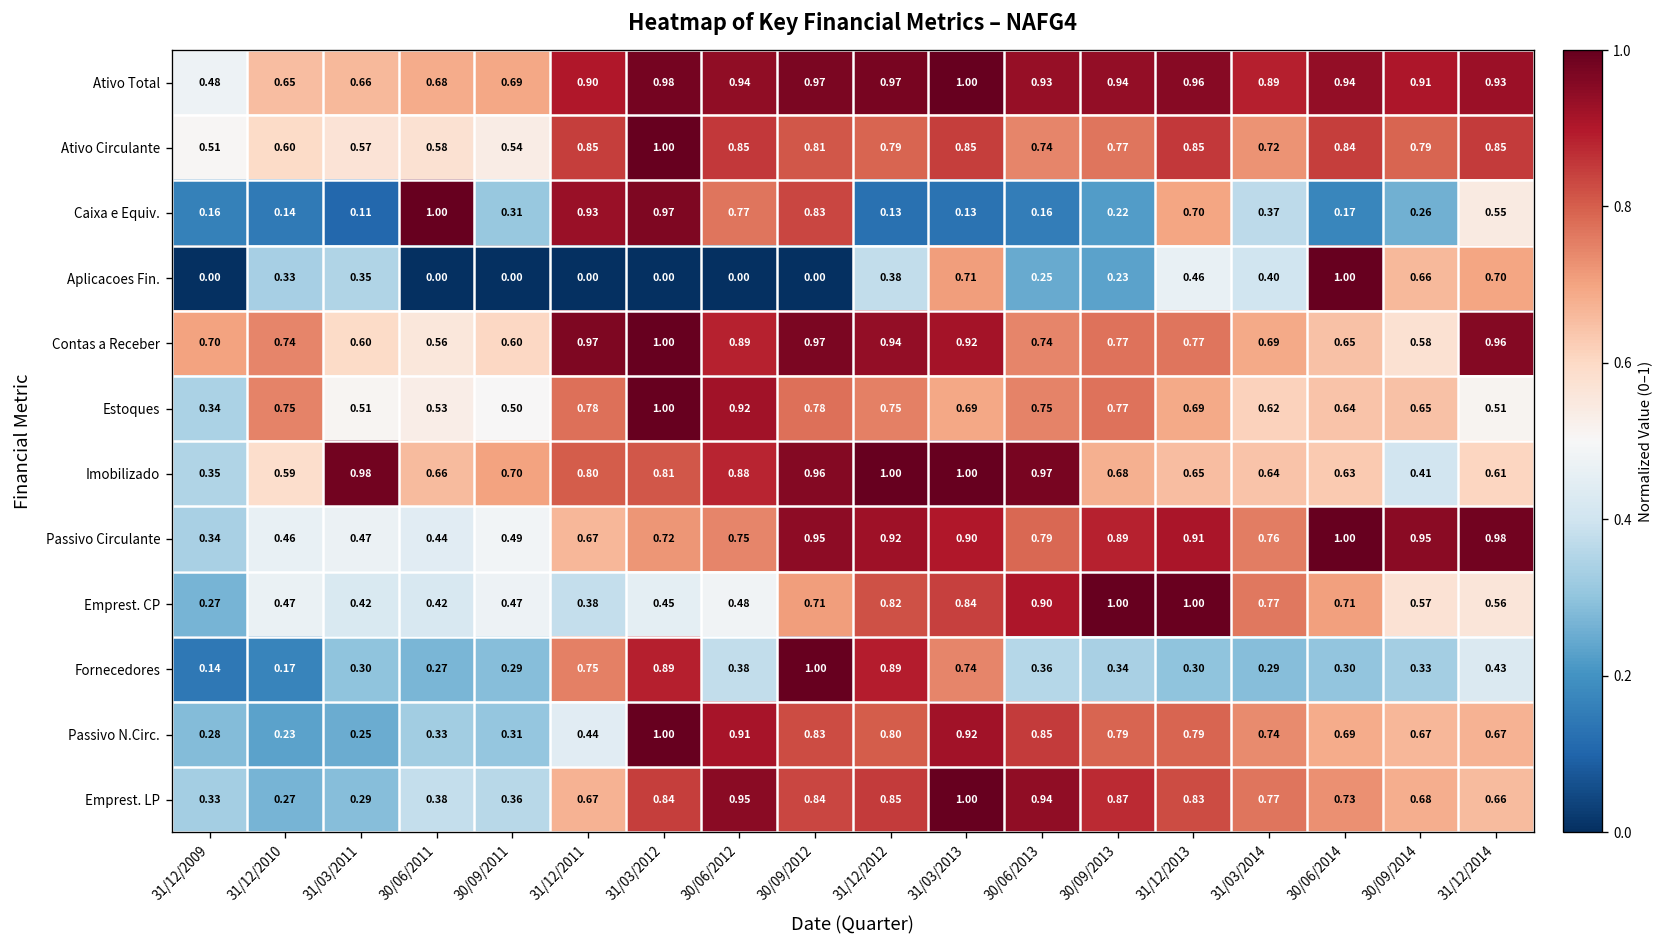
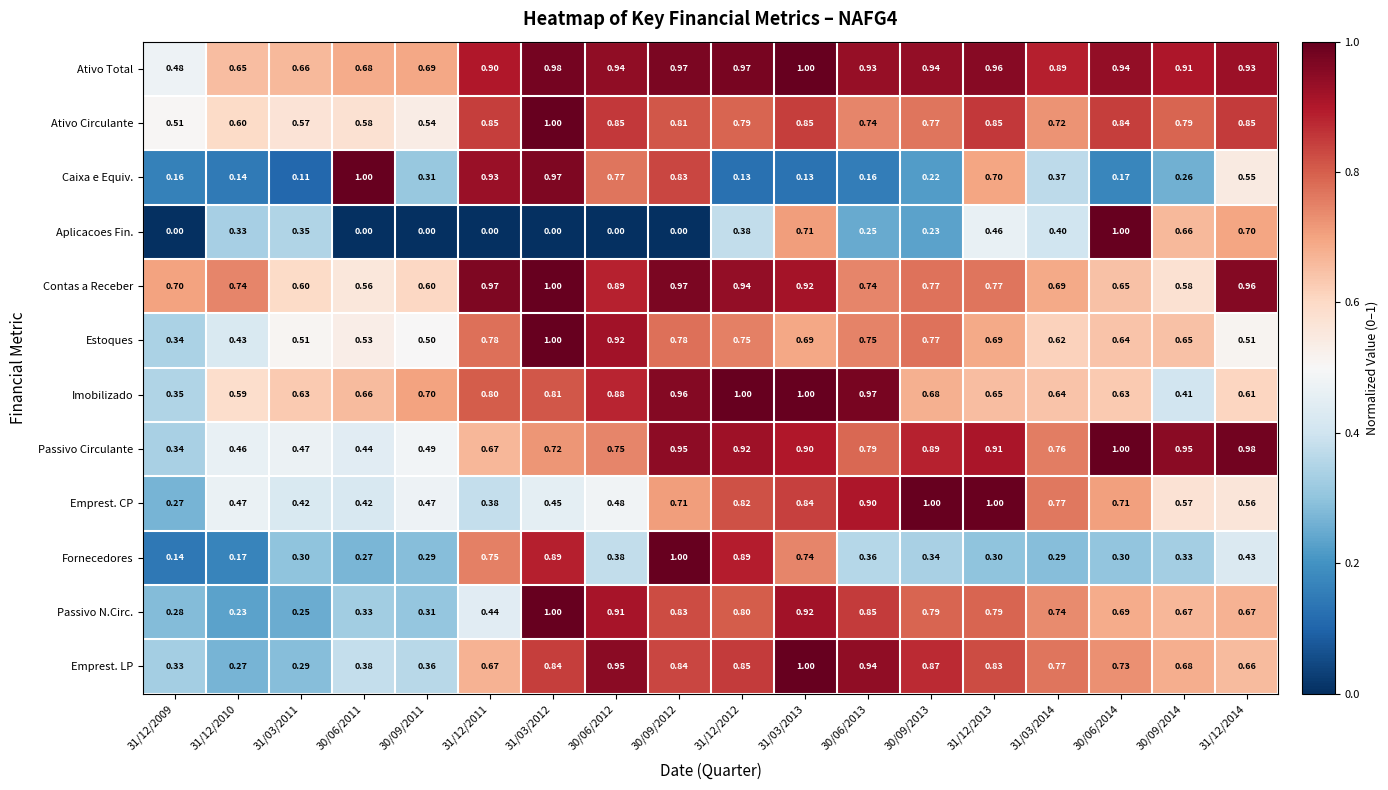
Estoques, 31/12/2010: 0.75 -> 0.43
Imobilizado, 31/03/2011: 0.98 -> 0.63
